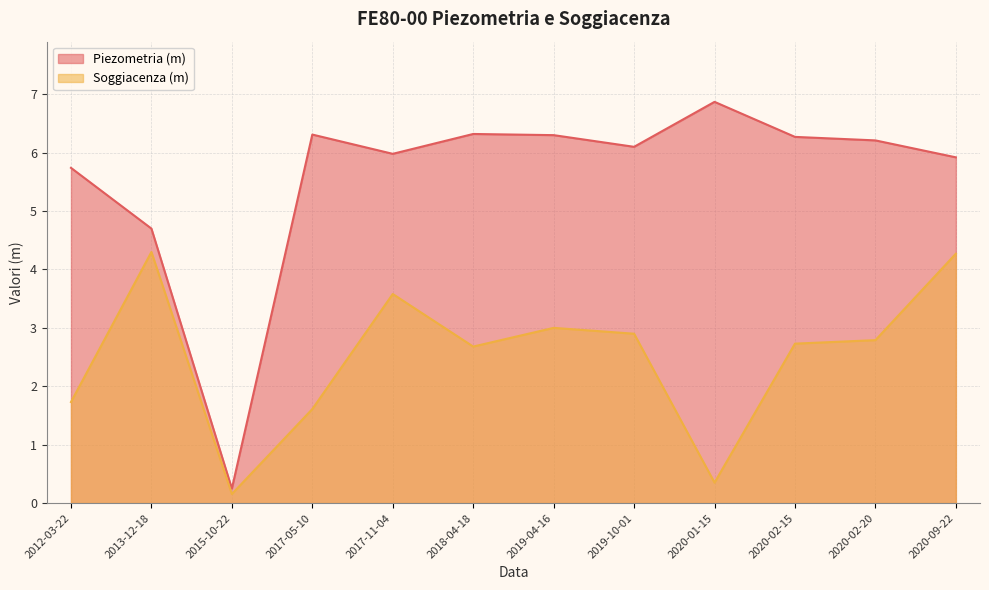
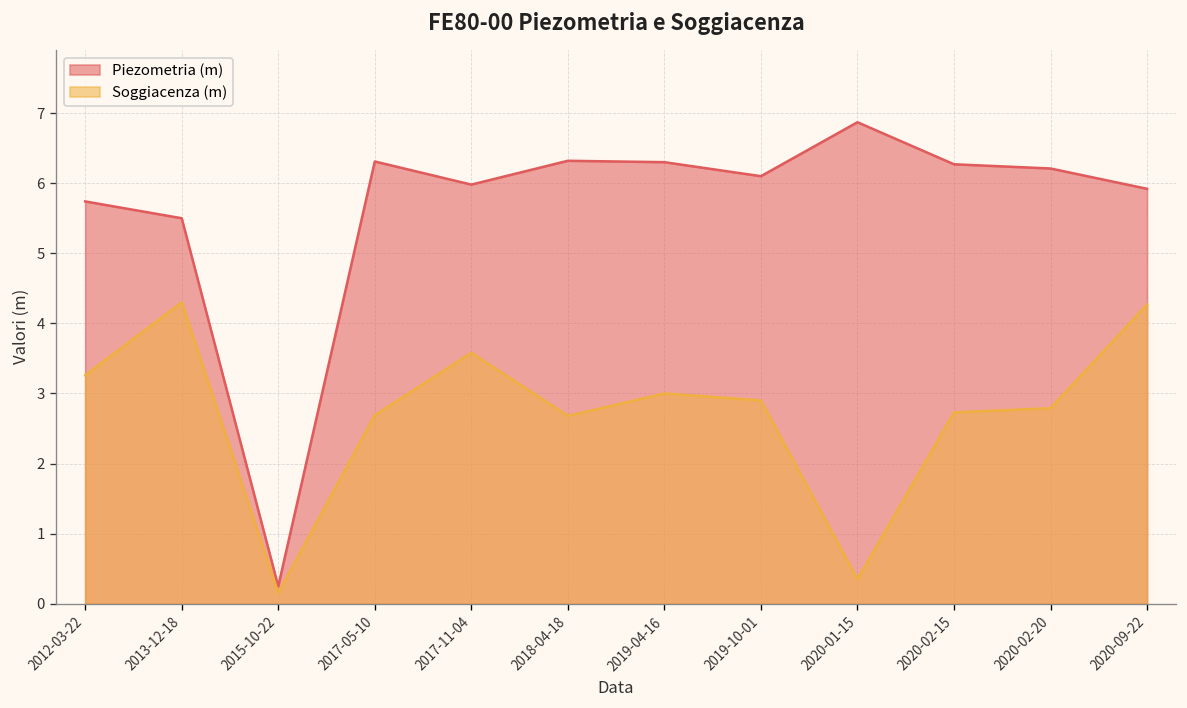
Soggiacenza (m), 2012-03-22: 1.7 -> 3.3
Piezometria (m), 2013-12-18: 4.7 -> 5.5
Soggiacenza (m), 2017-05-10: 1.6 -> 2.7
